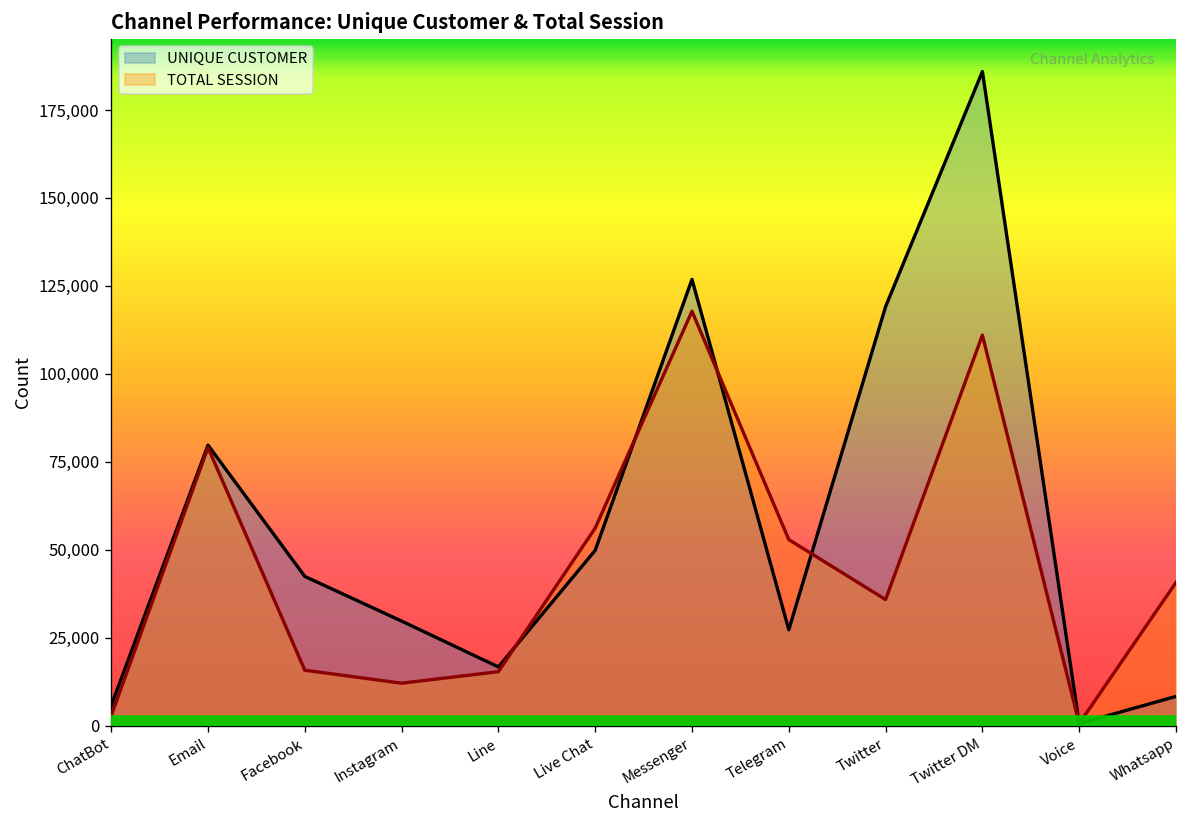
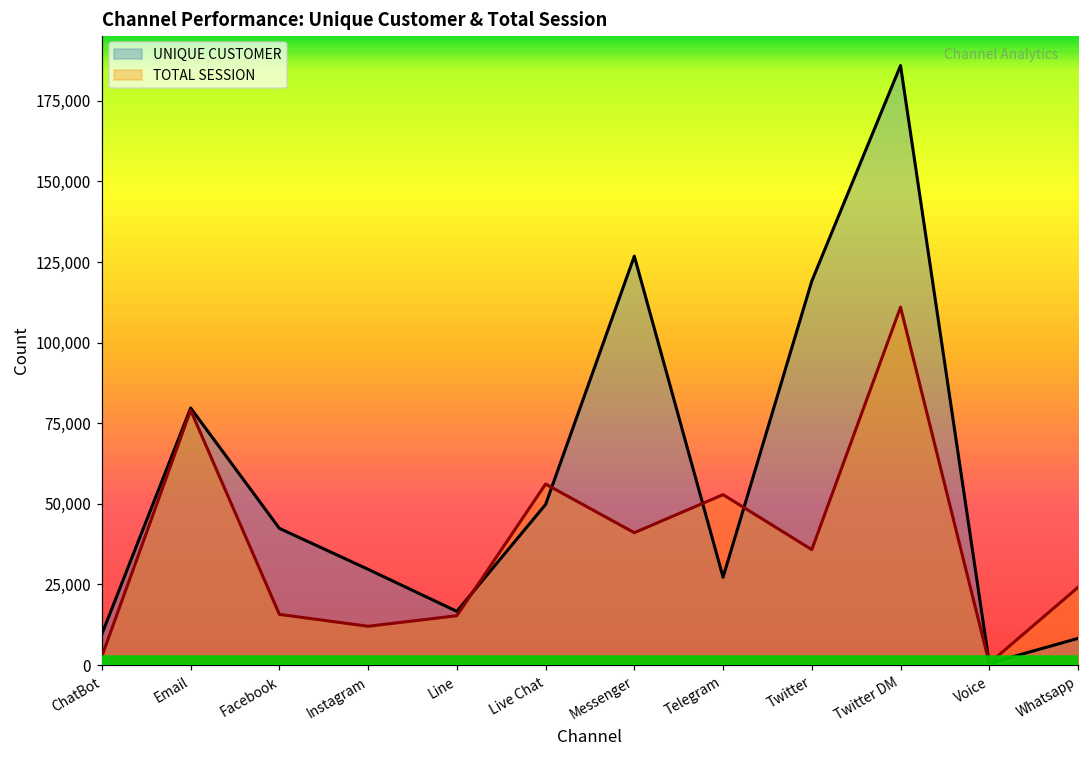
UNIQUE CUSTOMER, ChatBot: 6,000 -> 10,000
TOTAL SESSION, Messenger: 118,000 -> 41,000
TOTAL SESSION, Whatsapp: 41,000 -> 24,000
